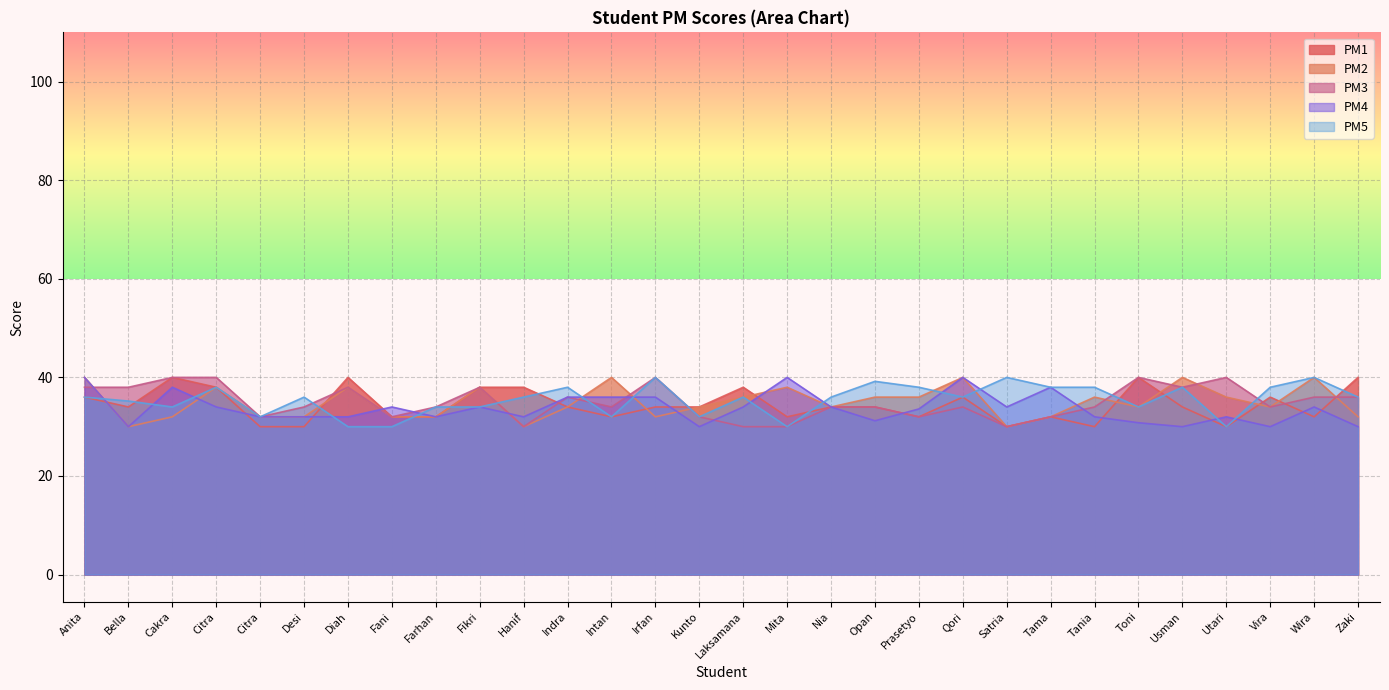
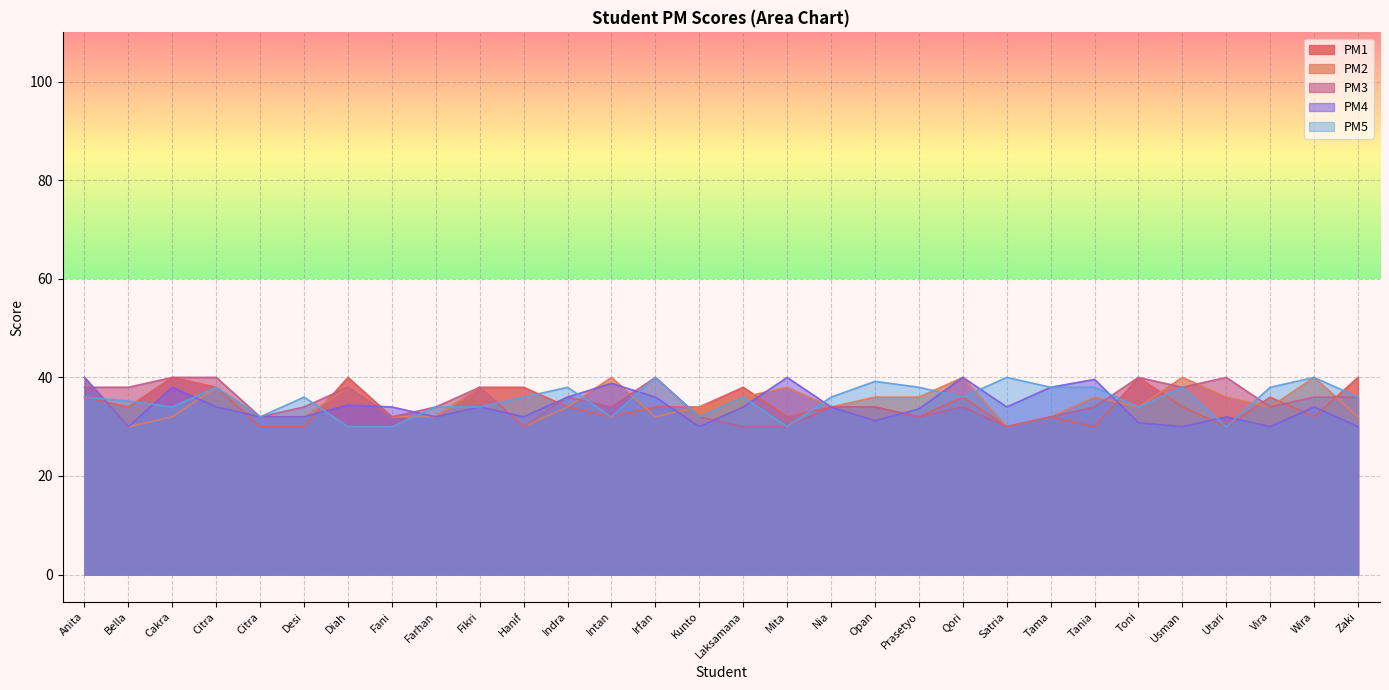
PM4, Diah: 32 -> 34
PM4, Intan: 36 -> 39
PM4, Tania: 32 -> 40
